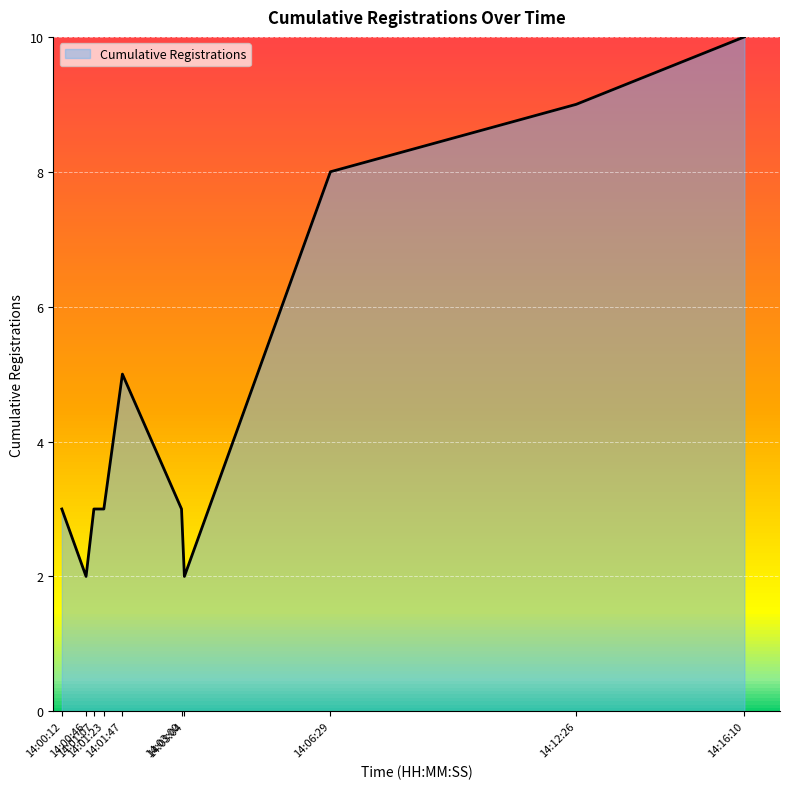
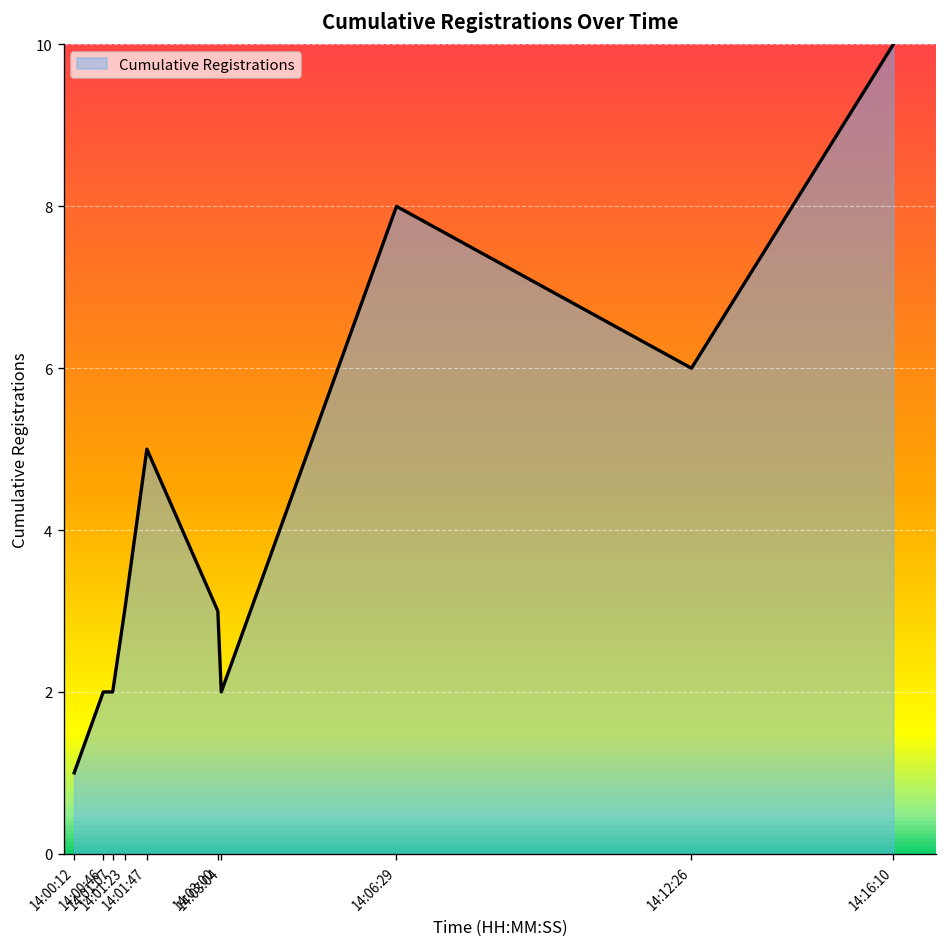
Cumulative Registrations, 14:00:12: 3 -> 1
Cumulative Registrations, 14:01:07: 3 -> 2
Cumulative Registrations, 14:12:26: 9 -> 6
